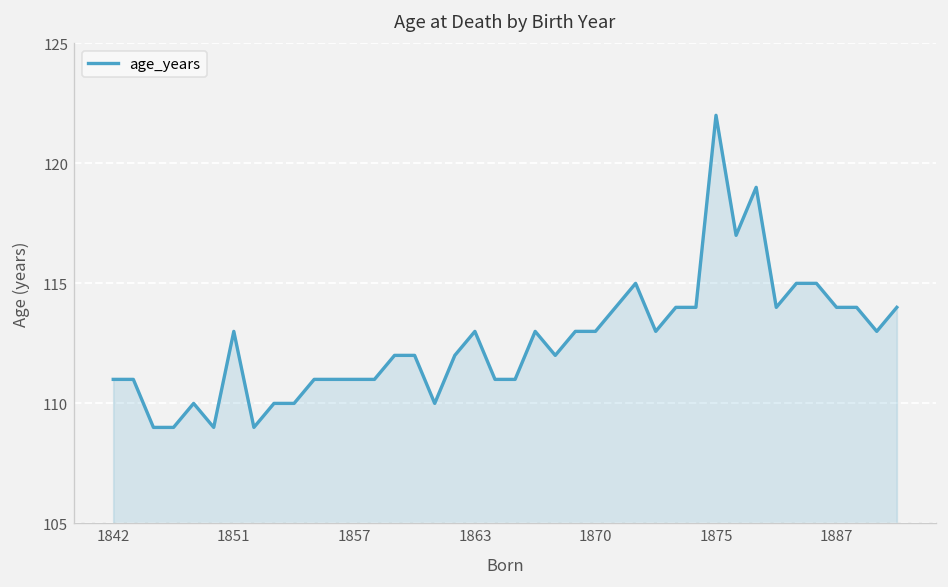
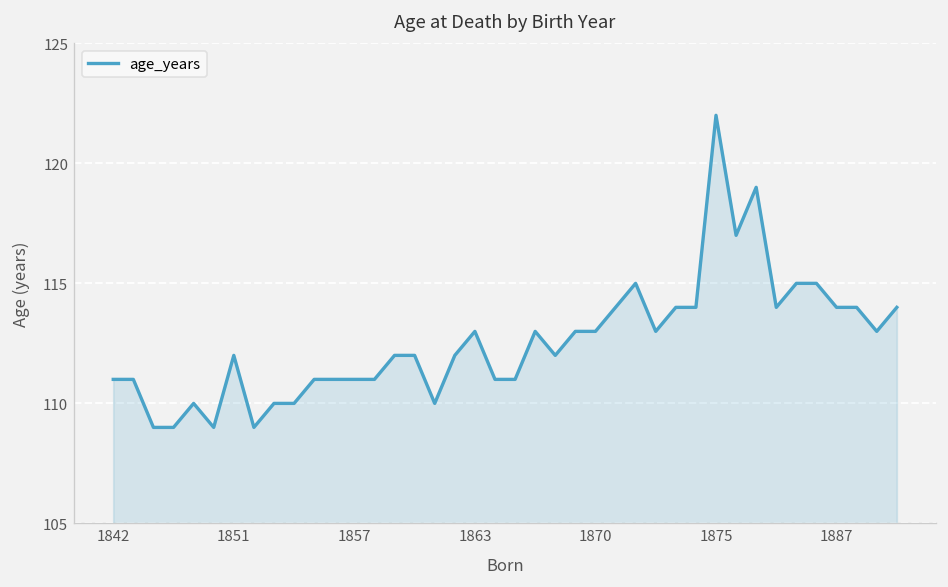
1851: 113 -> 112
